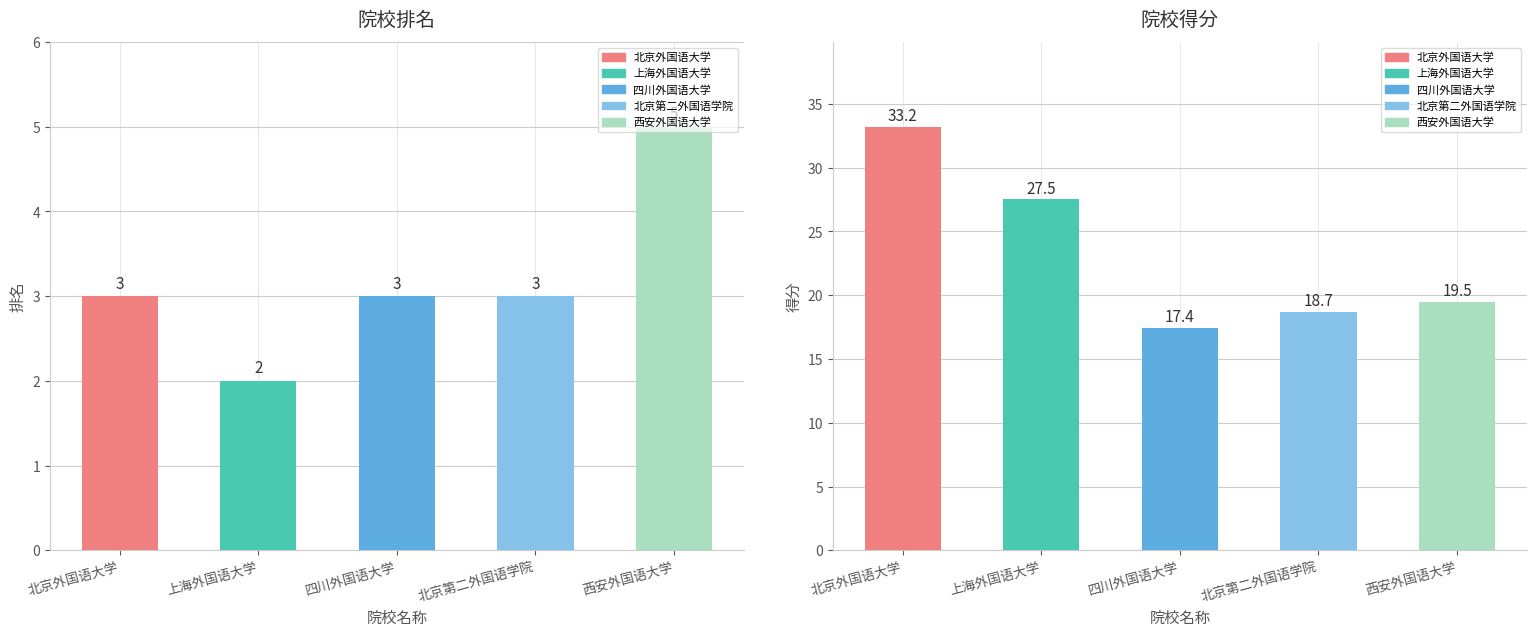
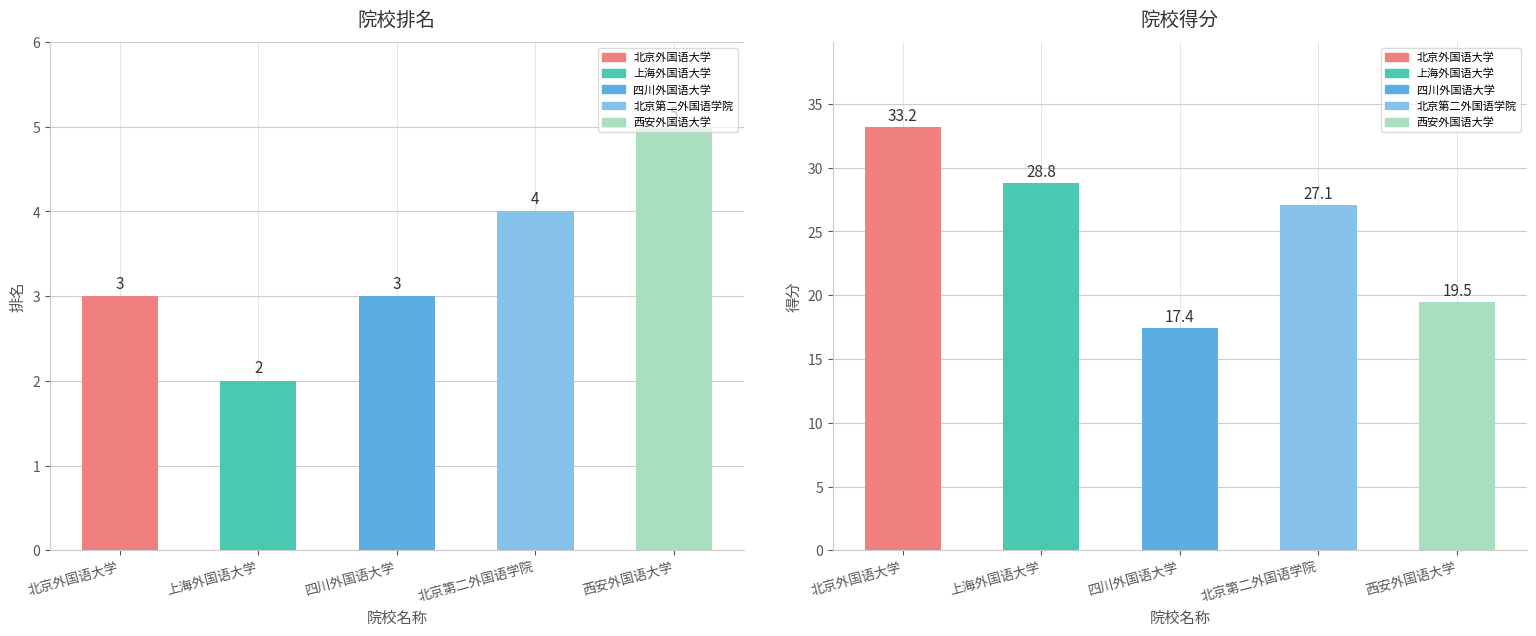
院校排名, 北京第二外国语学院: 3 -> 4
院校得分, 上海外国语大学: 27.5 -> 28.8
院校得分, 北京第二外国语学院: 18.7 -> 27.1
